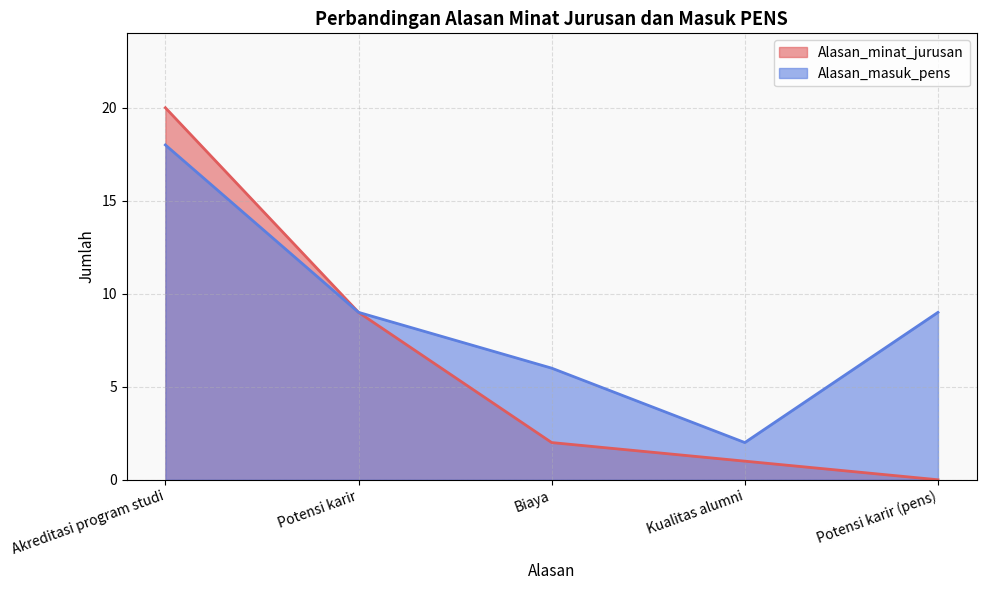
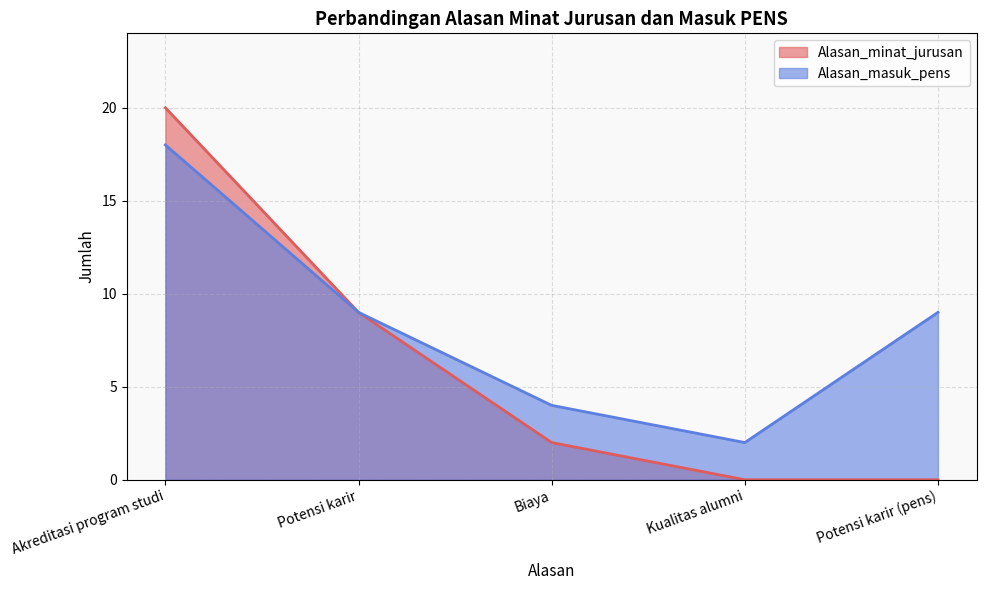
Alasan_masuk_pens, Biaya: 6 -> 4
Alasan_minat_jurusan, Kualitas alumni: 1 -> 0
